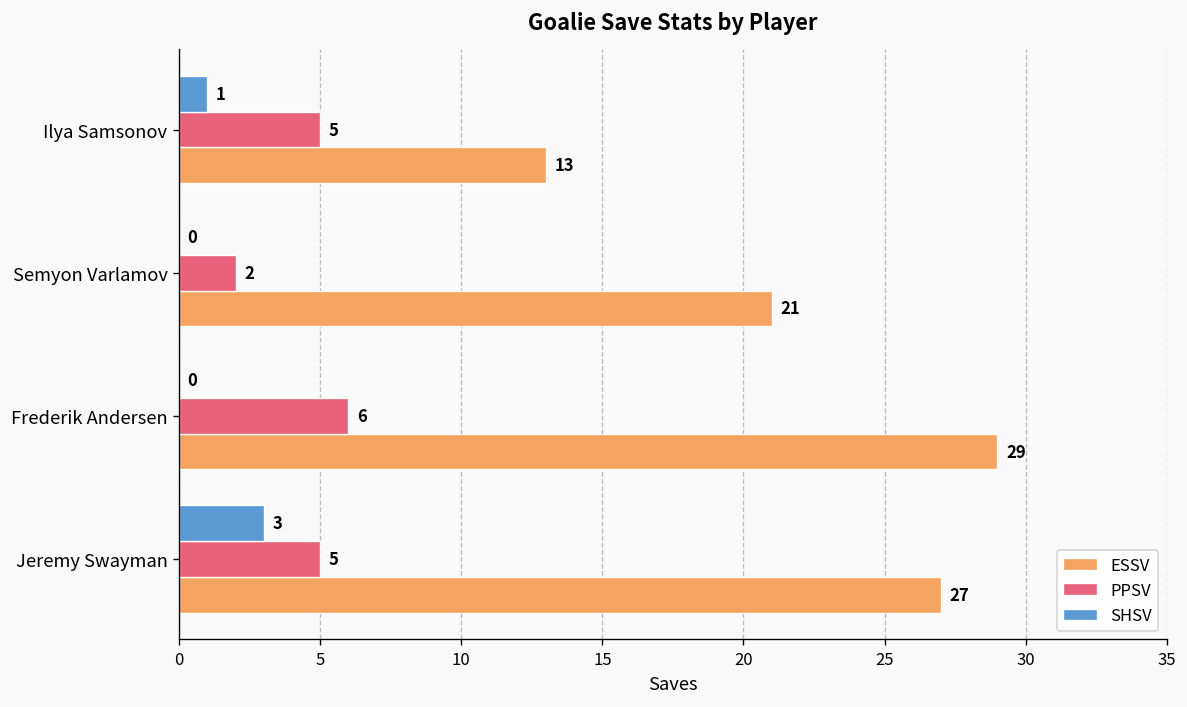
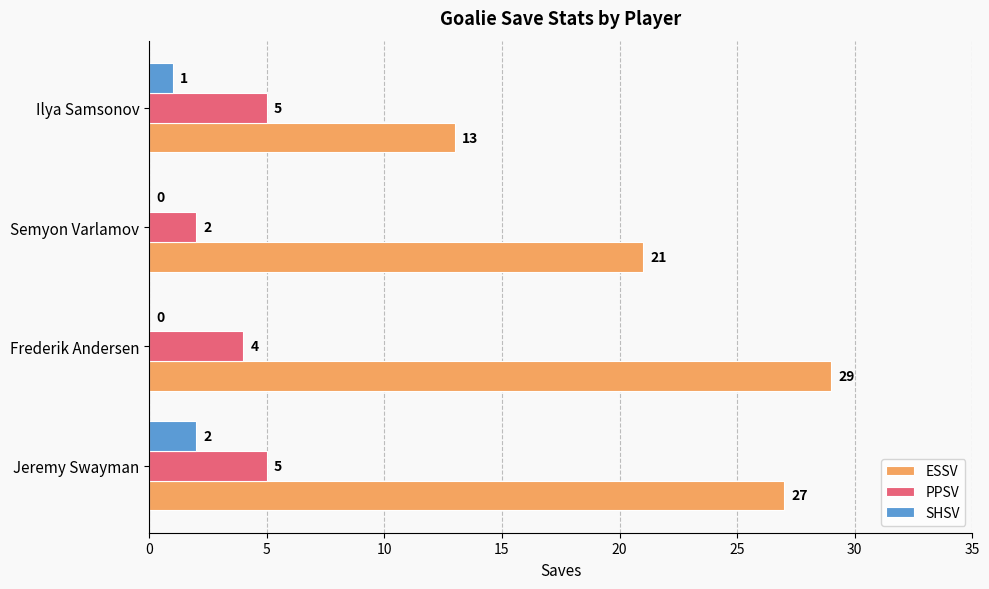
PPSV, Frederik Andersen: 6 -> 4
SHSV, Jeremy Swayman: 3 -> 2
